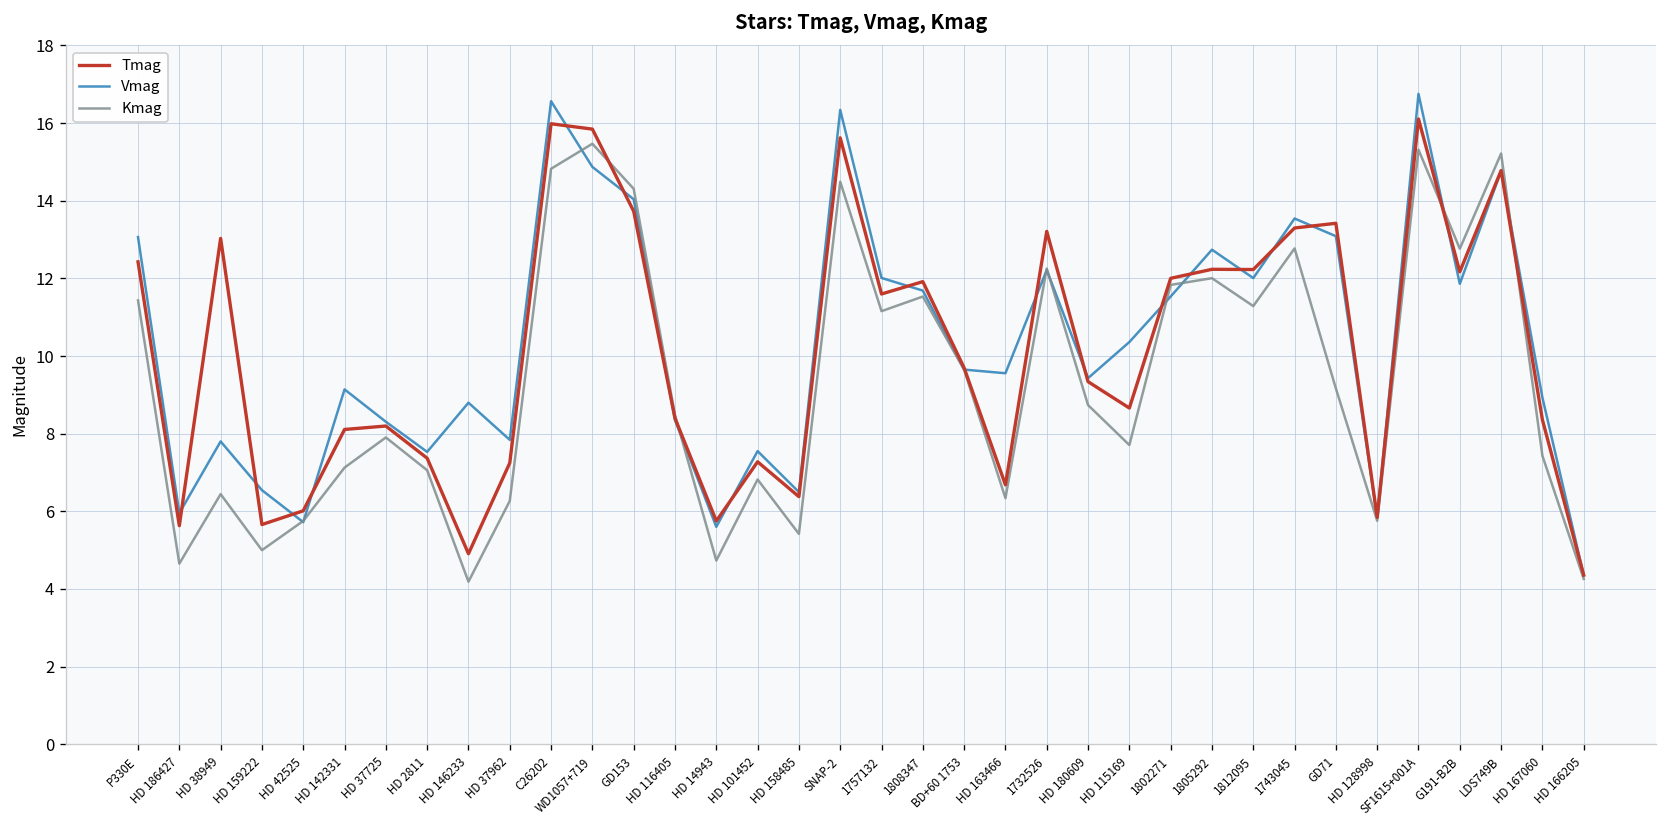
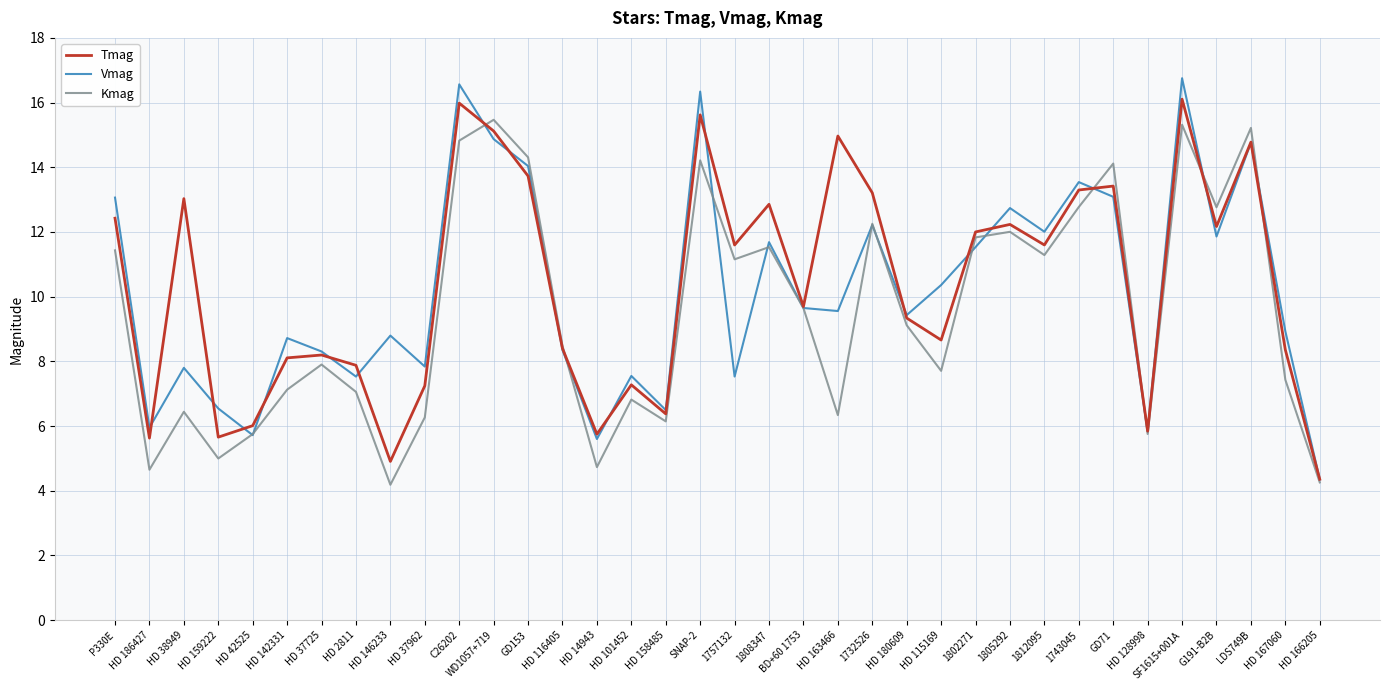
Vmag, HD 142331: 9.1 -> 8.7
Tmag, HD 2811: 7.4 -> 7.9
Tmag, WD1057+719: 15.8 -> 15.1
Kmag, HD 158485: 5.4 -> 6.1
Kmag, SNAP-2: 14.5 -> 14.2
Vmag, 1757132: 12.0 -> 7.5
Tmag, 1808347: 11.9 -> 12.9
Tmag, HD 163466: 6.7 -> 15.0
Kmag, HD 180609: 8.7 -> 9.1
Tmag, 1812095: 12.2 -> 11.6
Kmag, GD71: 9.2 -> 14.1
